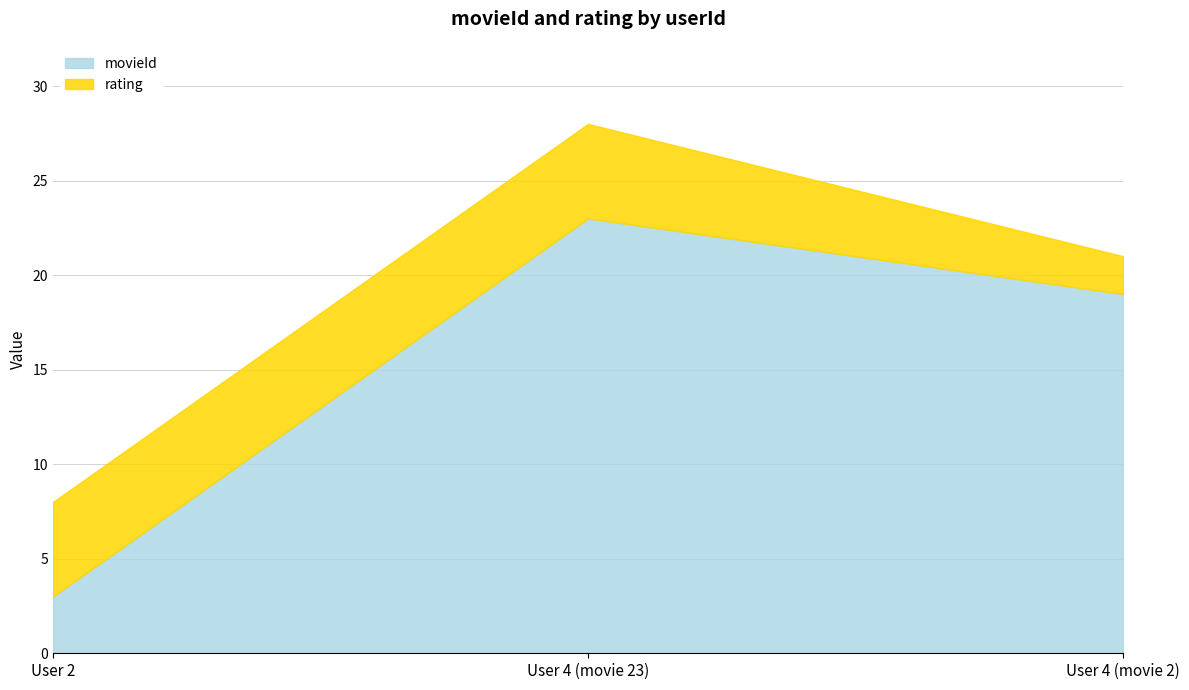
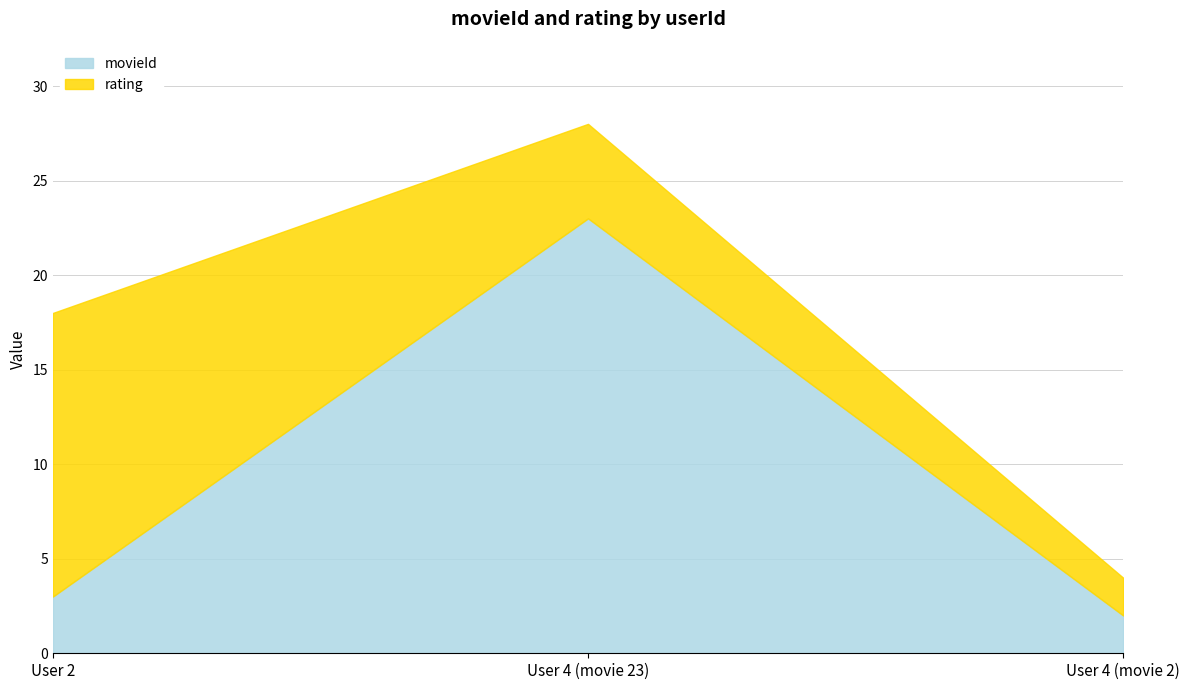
rating, User 2: 5 -> 15
movieId, User 4 (movie 2): 19 -> 2
